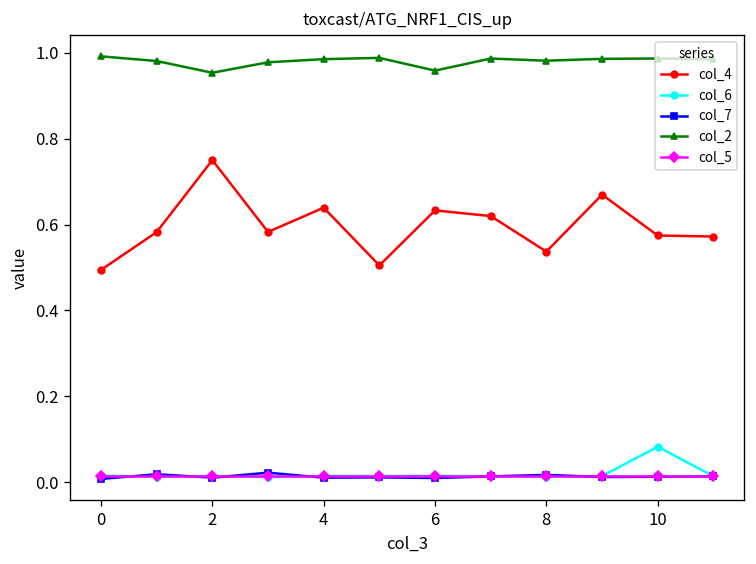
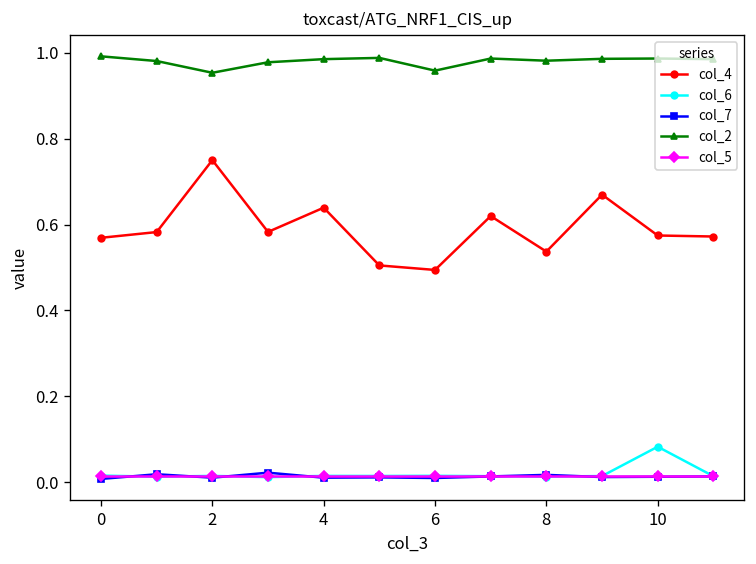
col_4, 0: 0.49 -> 0.57
col_4, 6: 0.63 -> 0.49
